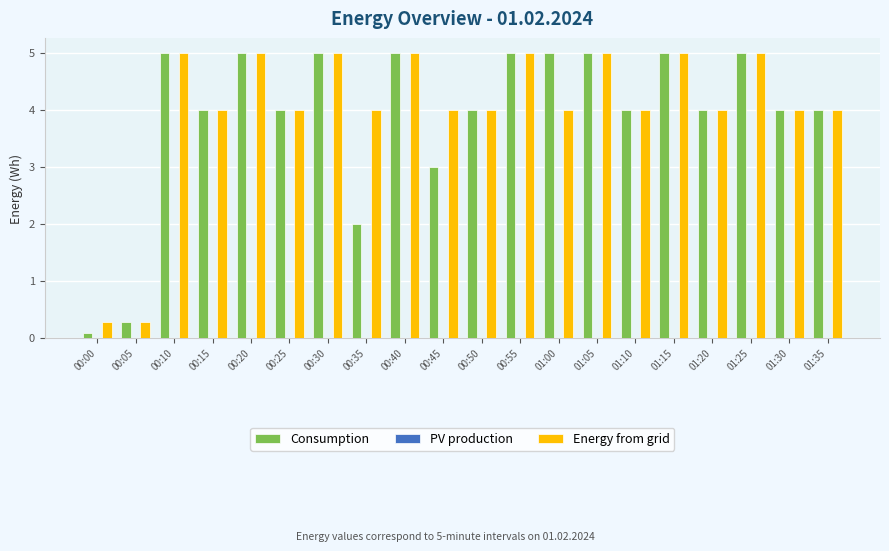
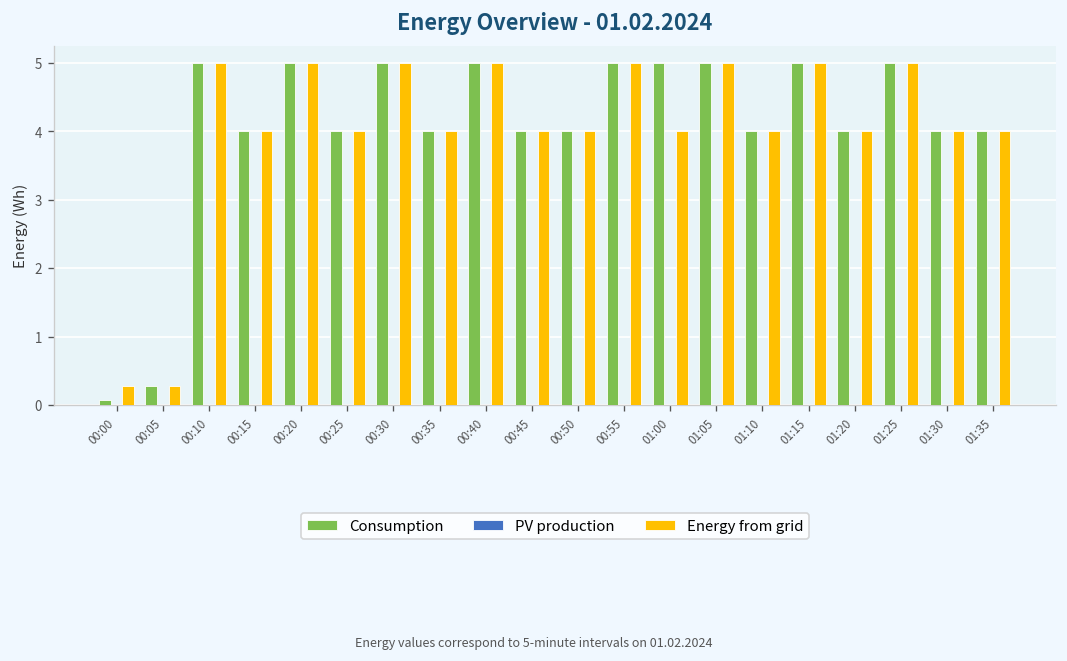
Consumption, 00:35: 2 -> 4
Consumption, 00:45: 3 -> 4
